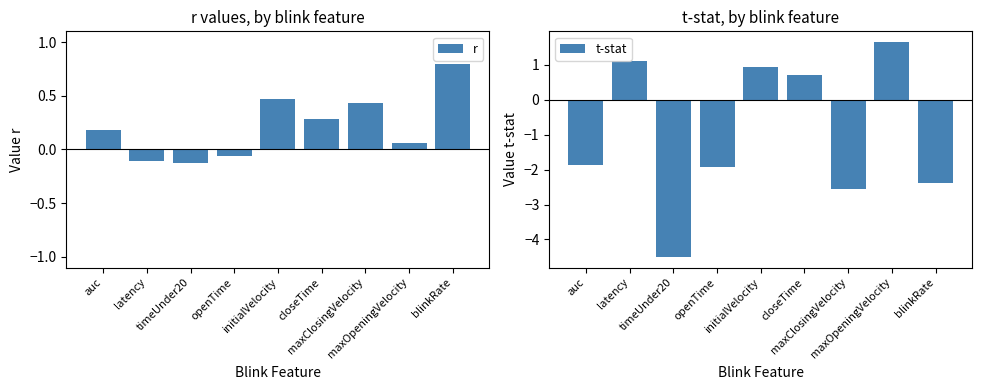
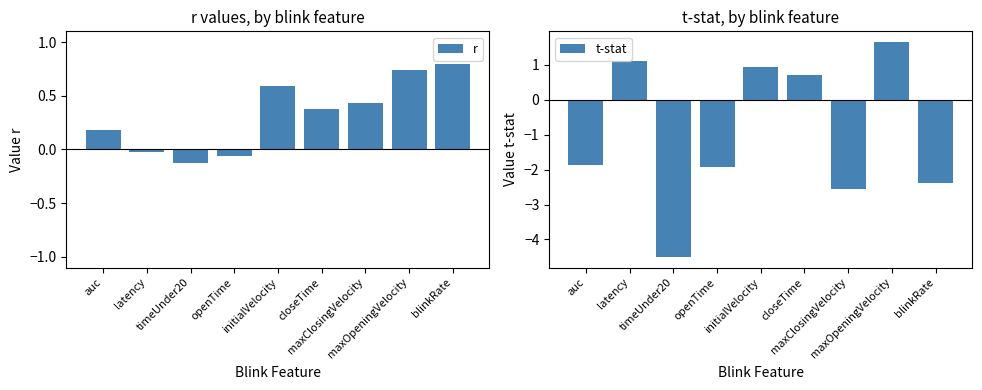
r values, by blink feature, latency: -0.11 -> -0.02
r values, by blink feature, initialVelocity: 0.47 -> 0.59
r values, by blink feature, closeTime: 0.28 -> 0.37
r values, by blink feature, maxOpeningVelocity: 0.06 -> 0.74
